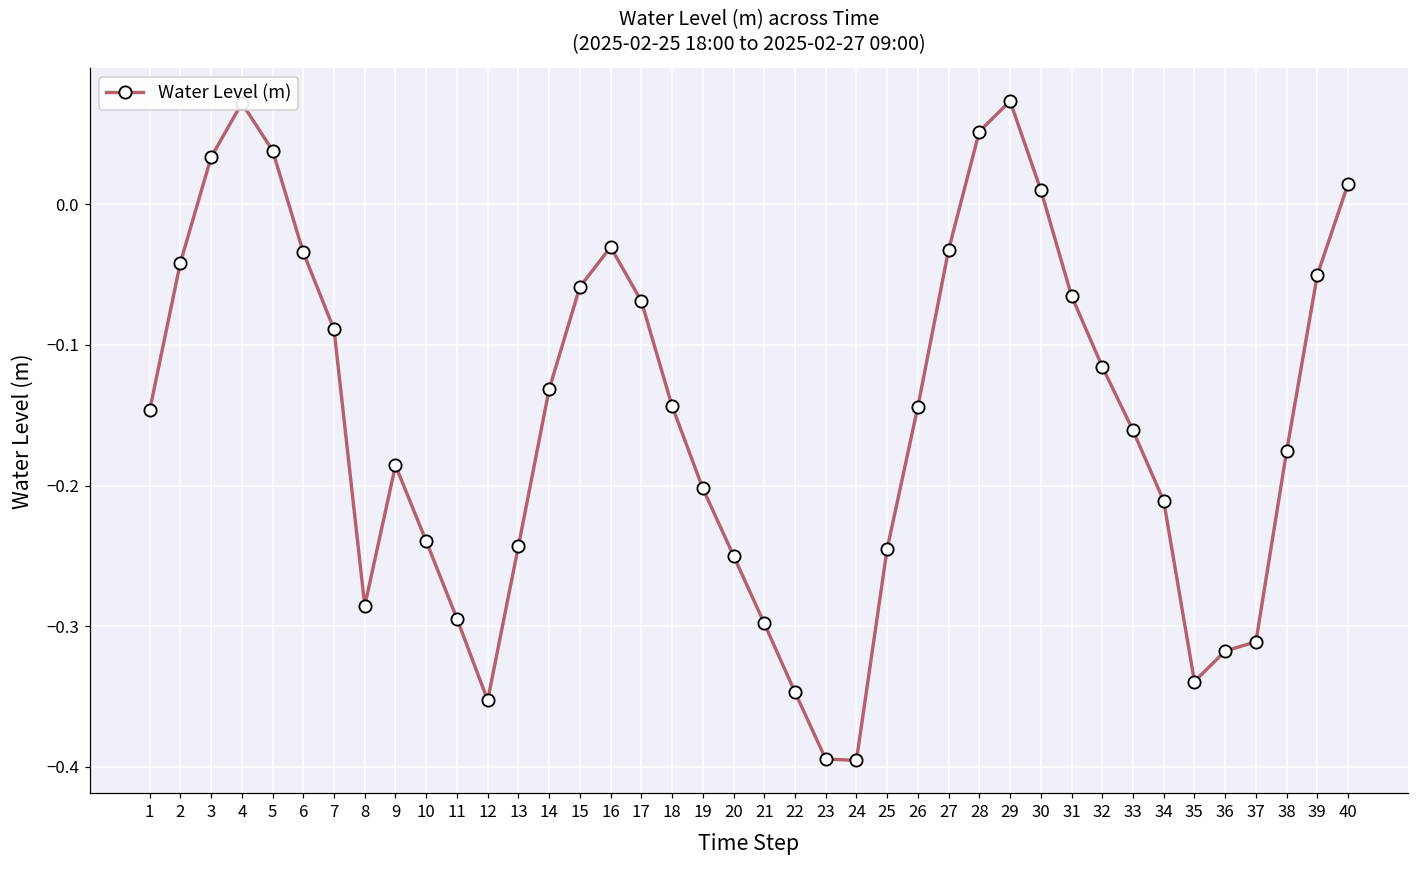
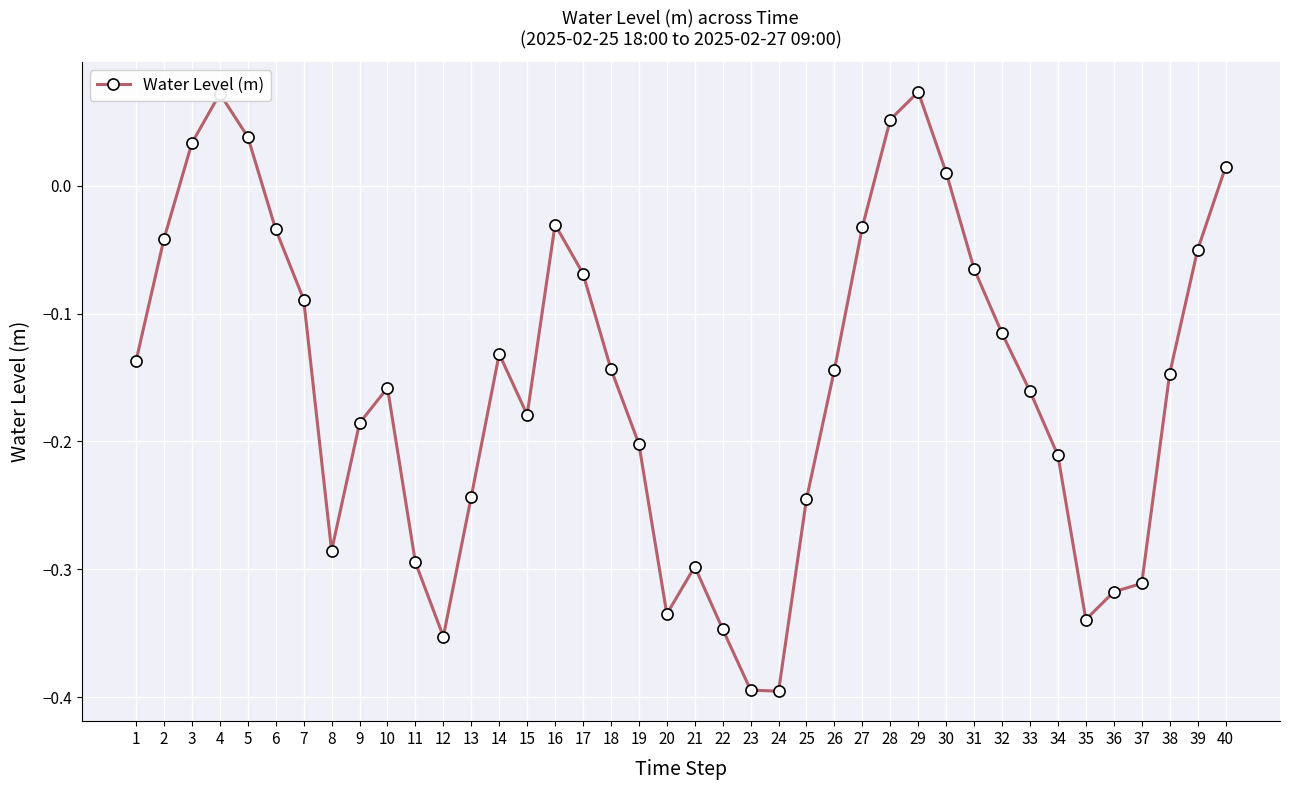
1: -0.146 -> -0.137
10: -0.240 -> -0.158
15: -0.059 -> -0.179
20: -0.250 -> -0.335
38: -0.176 -> -0.147
